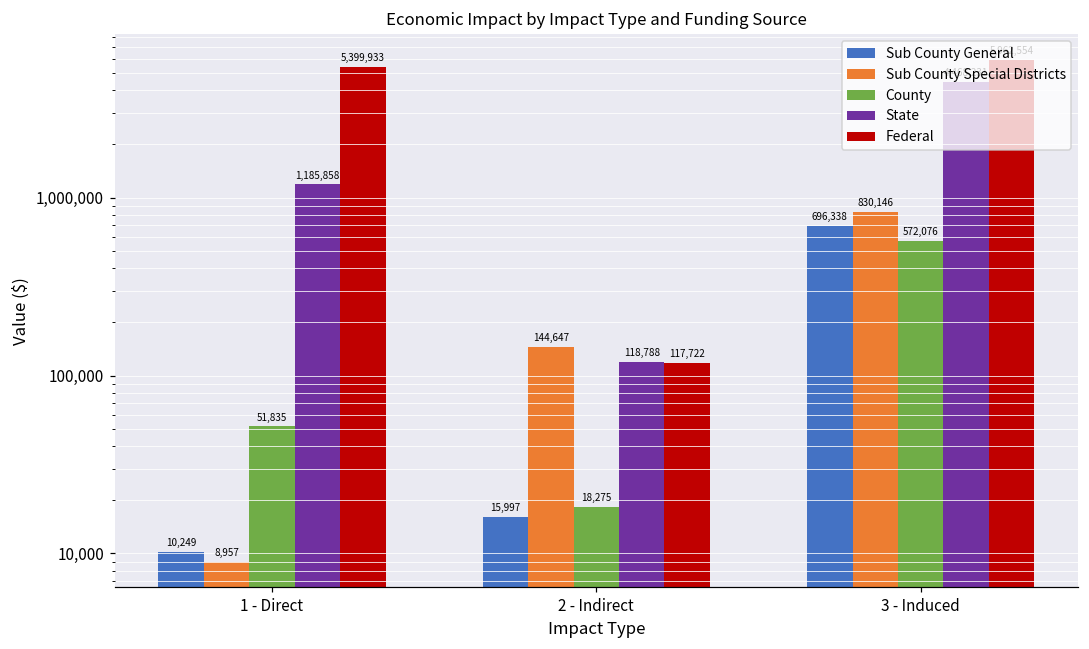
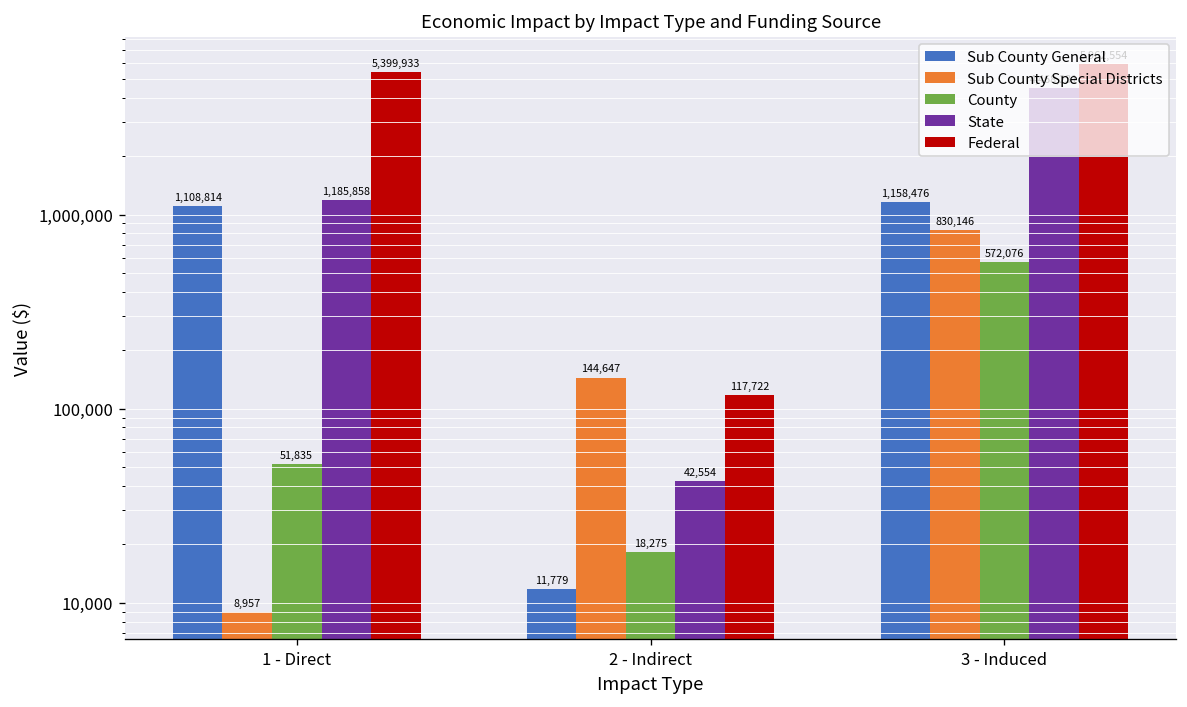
Sub County General, 1 - Direct: 10,249 -> 1,108,814
Sub County General, 2 - Indirect: 15,997 -> 11,779
State, 2 - Indirect: 118,788 -> 42,554
Sub County General, 3 - Induced: 696,338 -> 1,158,476
